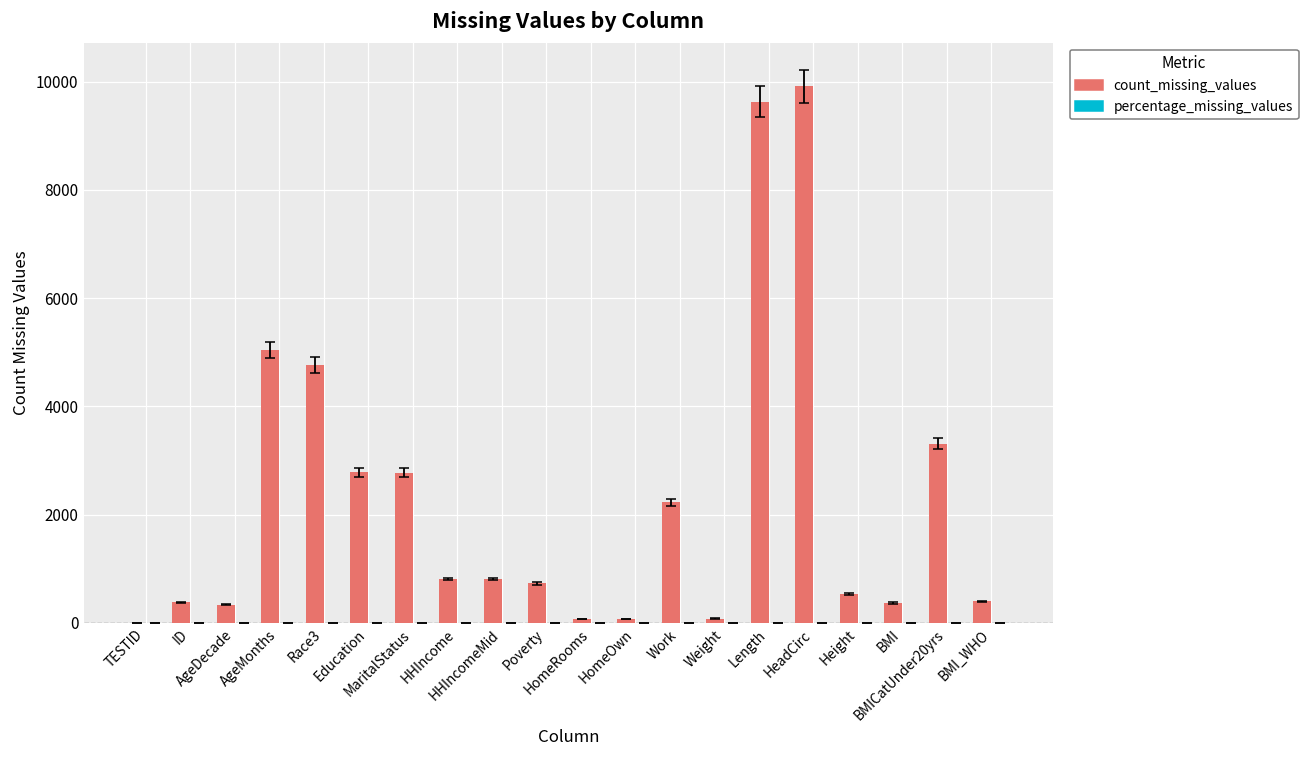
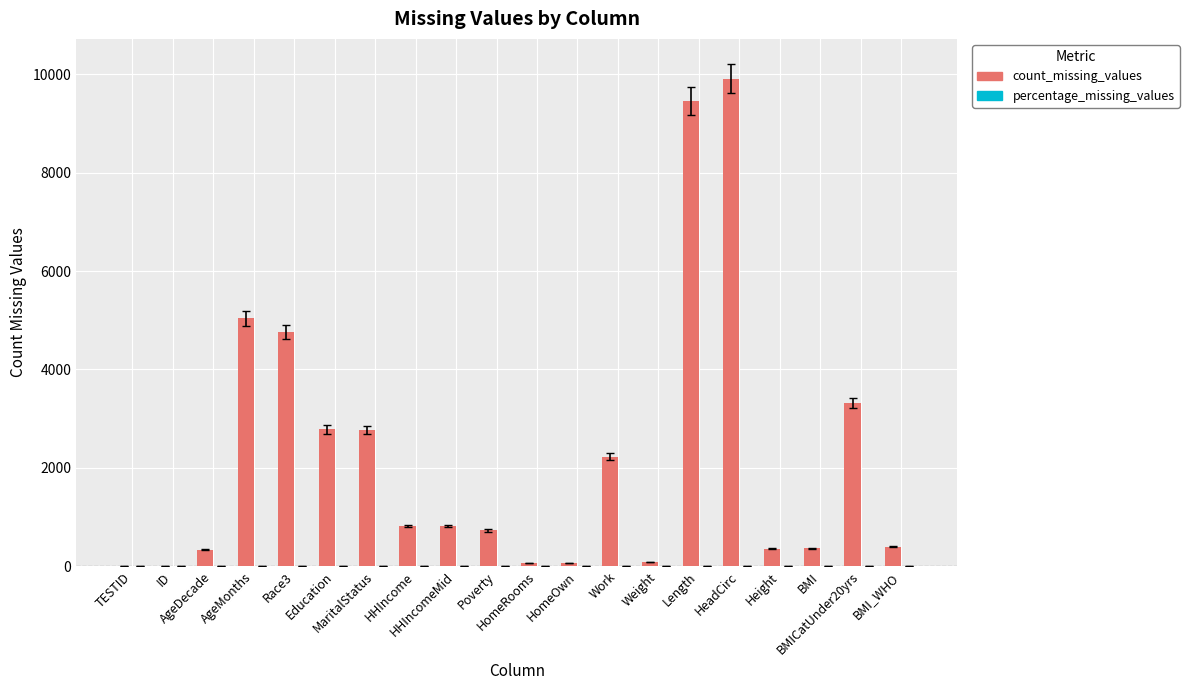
count_missing_values, ID: 400 -> 0
count_missing_values, Length: 9600 -> 9500
count_missing_values, Height: 500 -> 400
